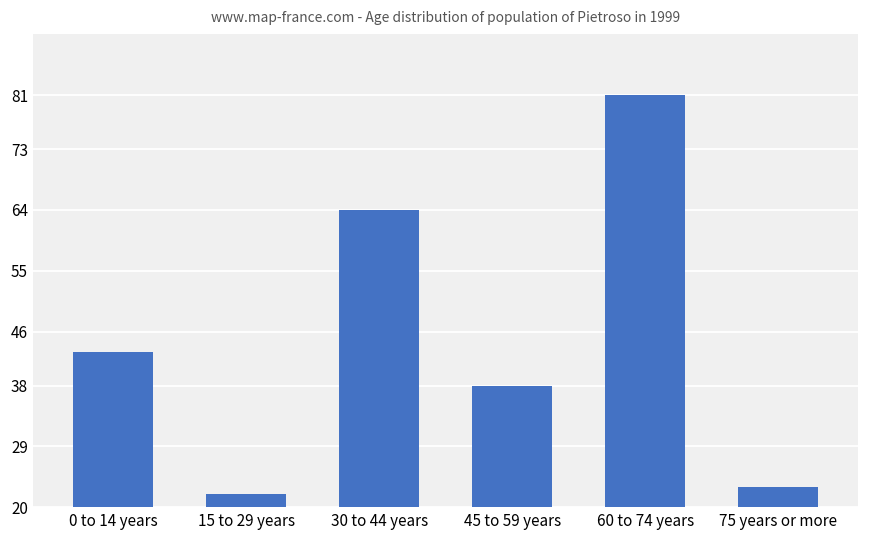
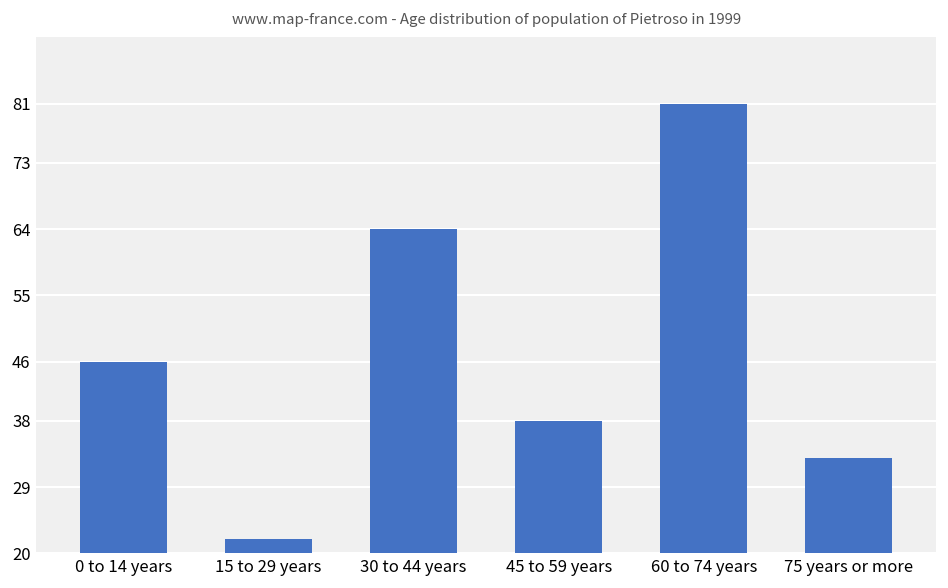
0 to 14 years: 43 -> 46
75 years or more: 23 -> 33
